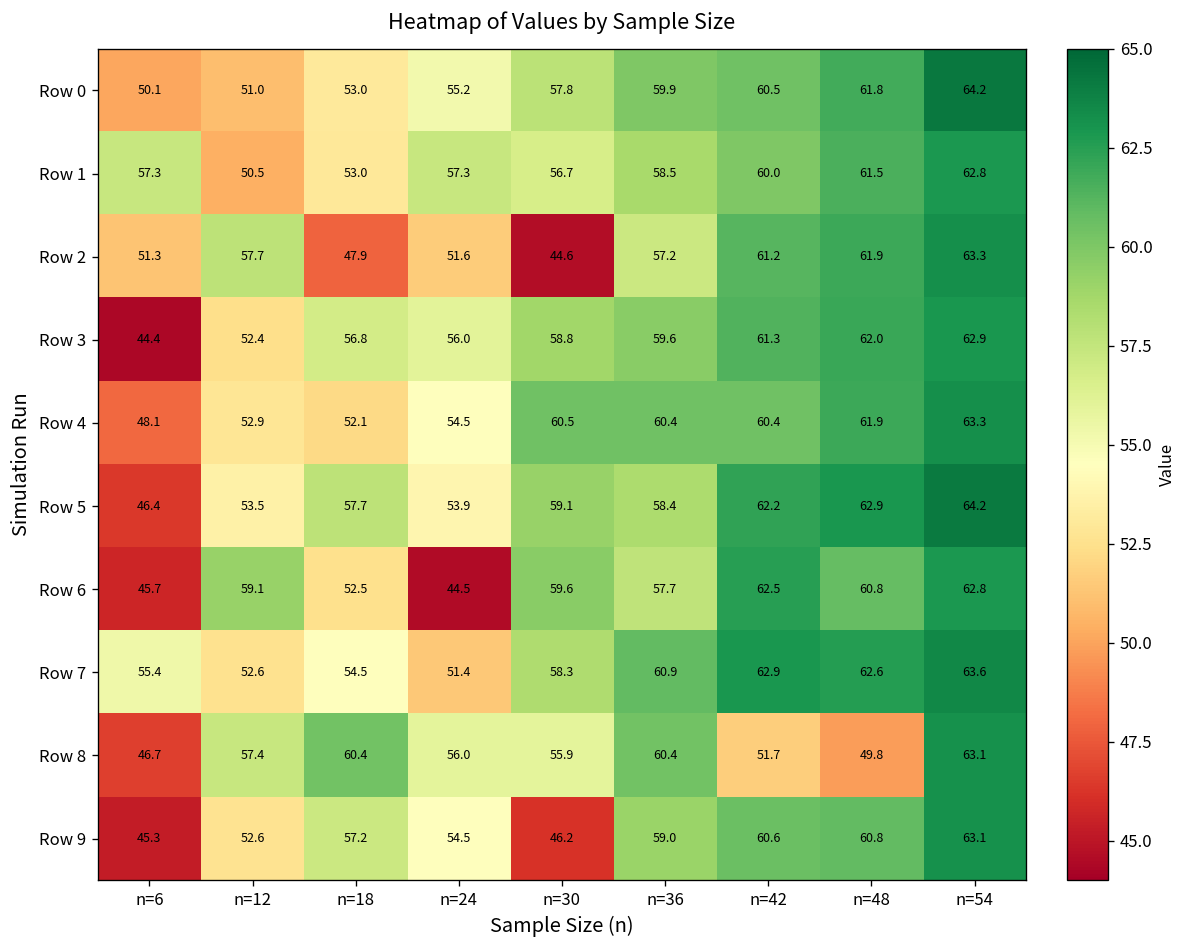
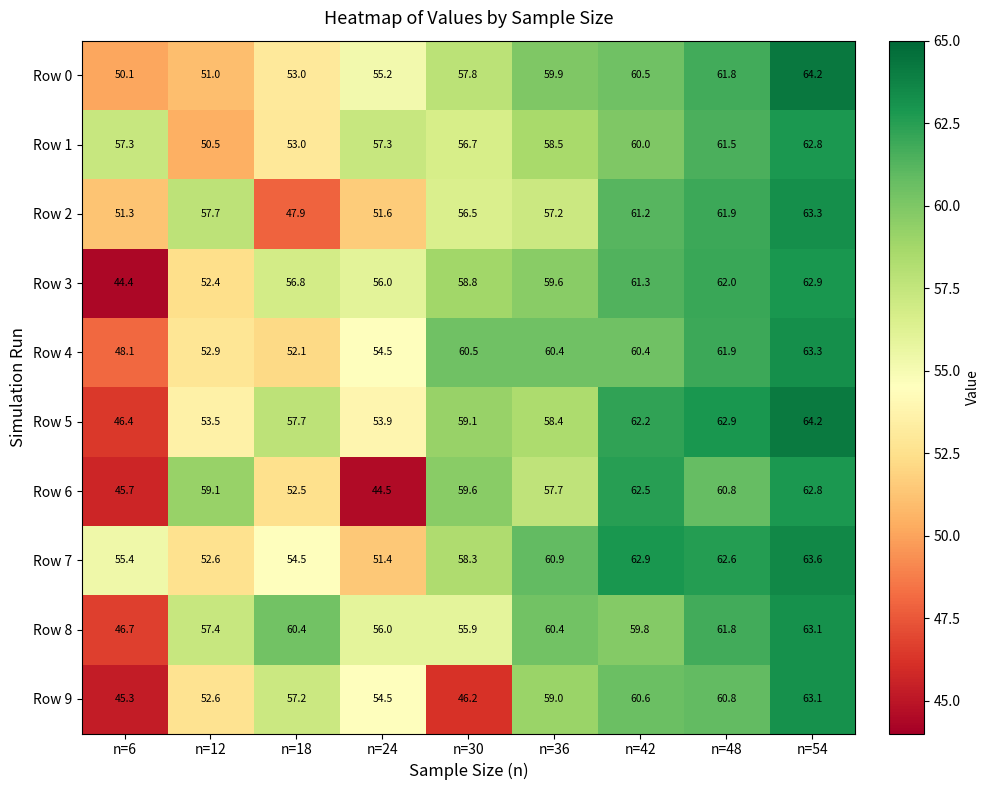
Row 2, n=30: 44.6 -> 56.5
Row 8, n=42: 51.7 -> 59.8
Row 8, n=48: 49.8 -> 61.8
